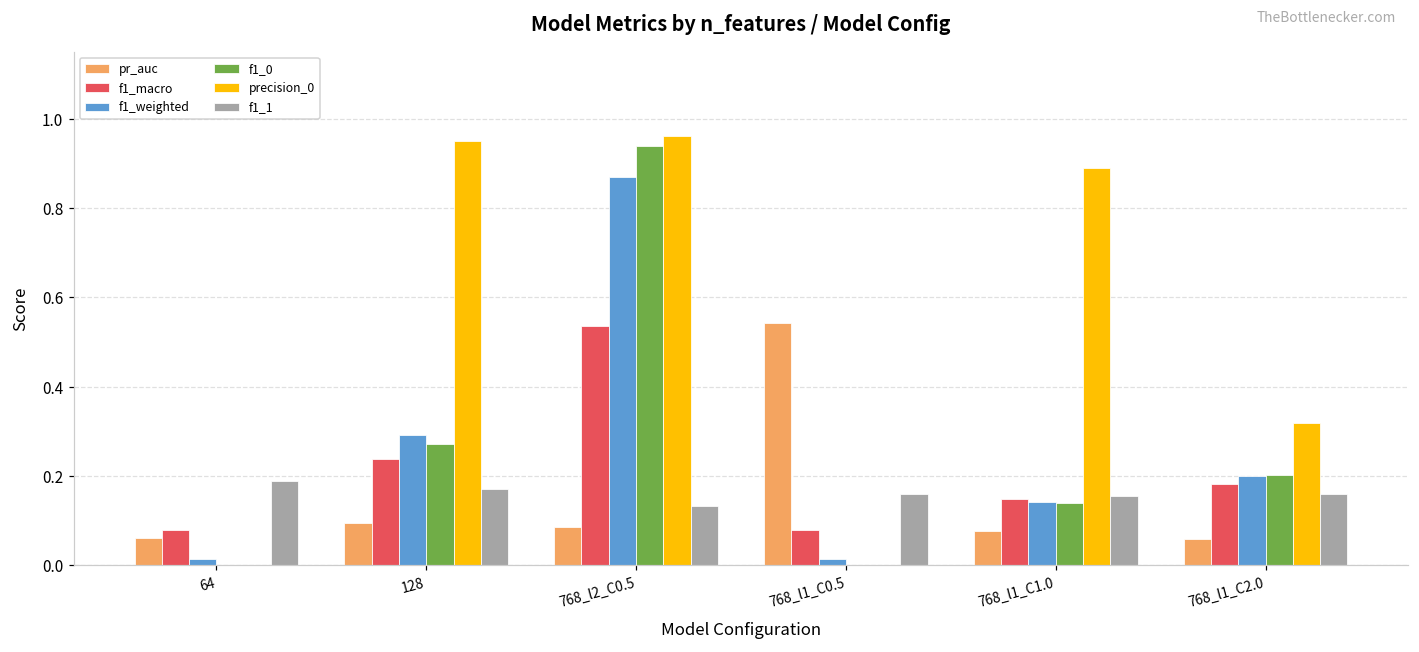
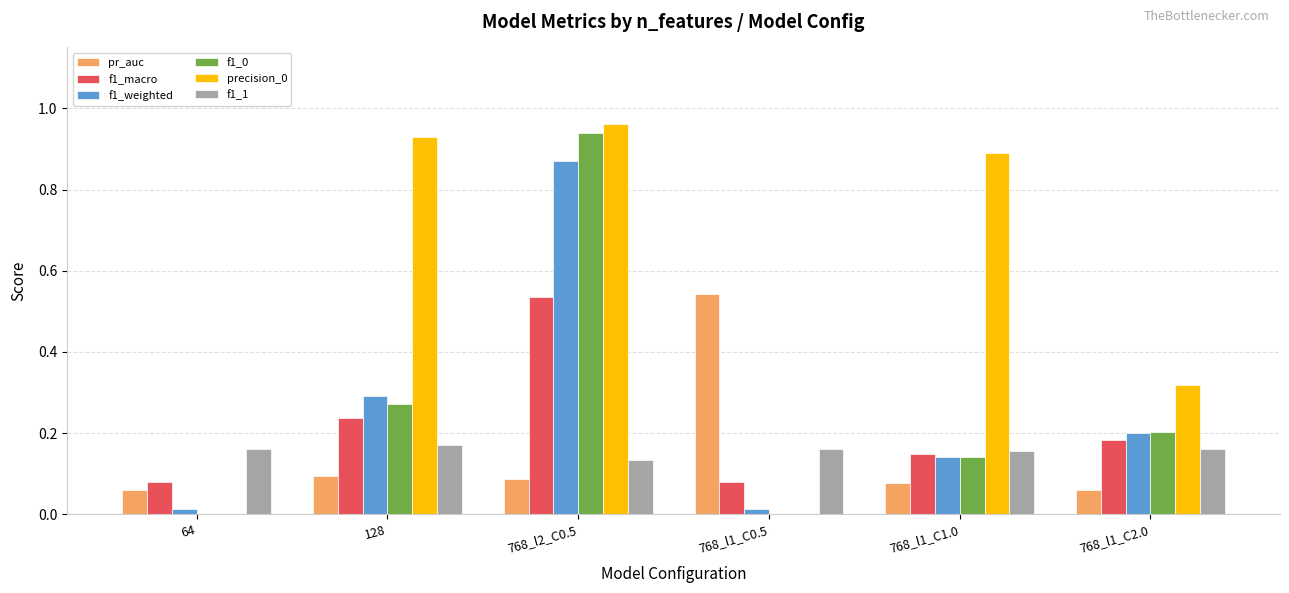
f1_1, 64: 0.19 -> 0.16
precision_0, 128: 0.95 -> 0.93
